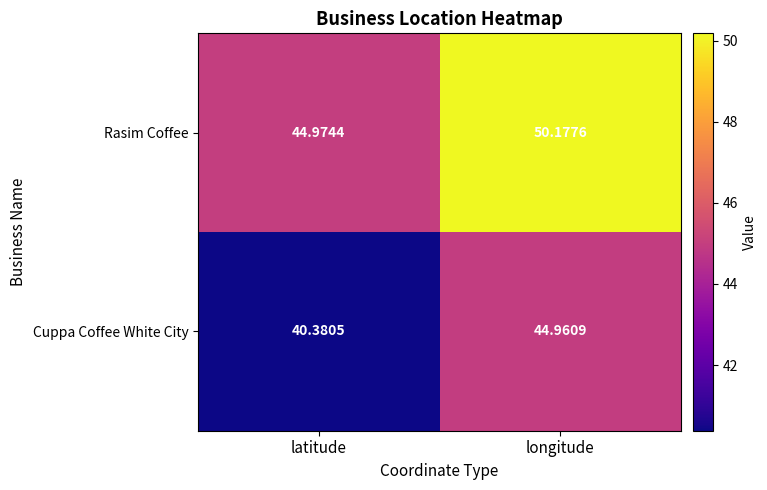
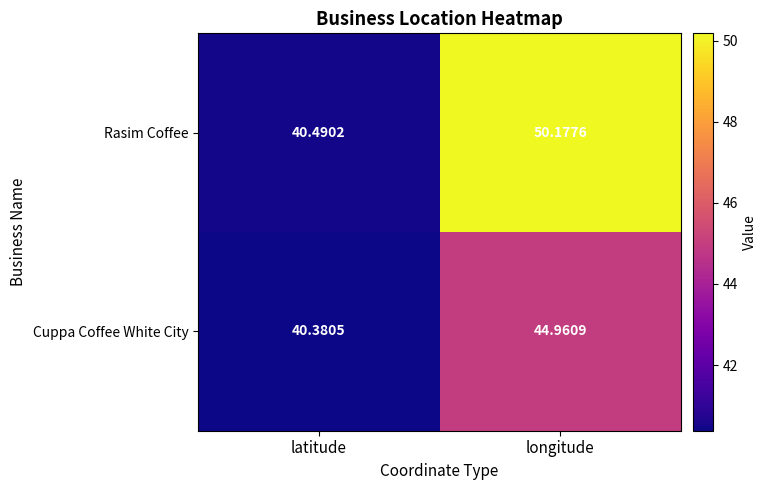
Rasim Coffee, latitude: 44.9744 -> 40.4902
